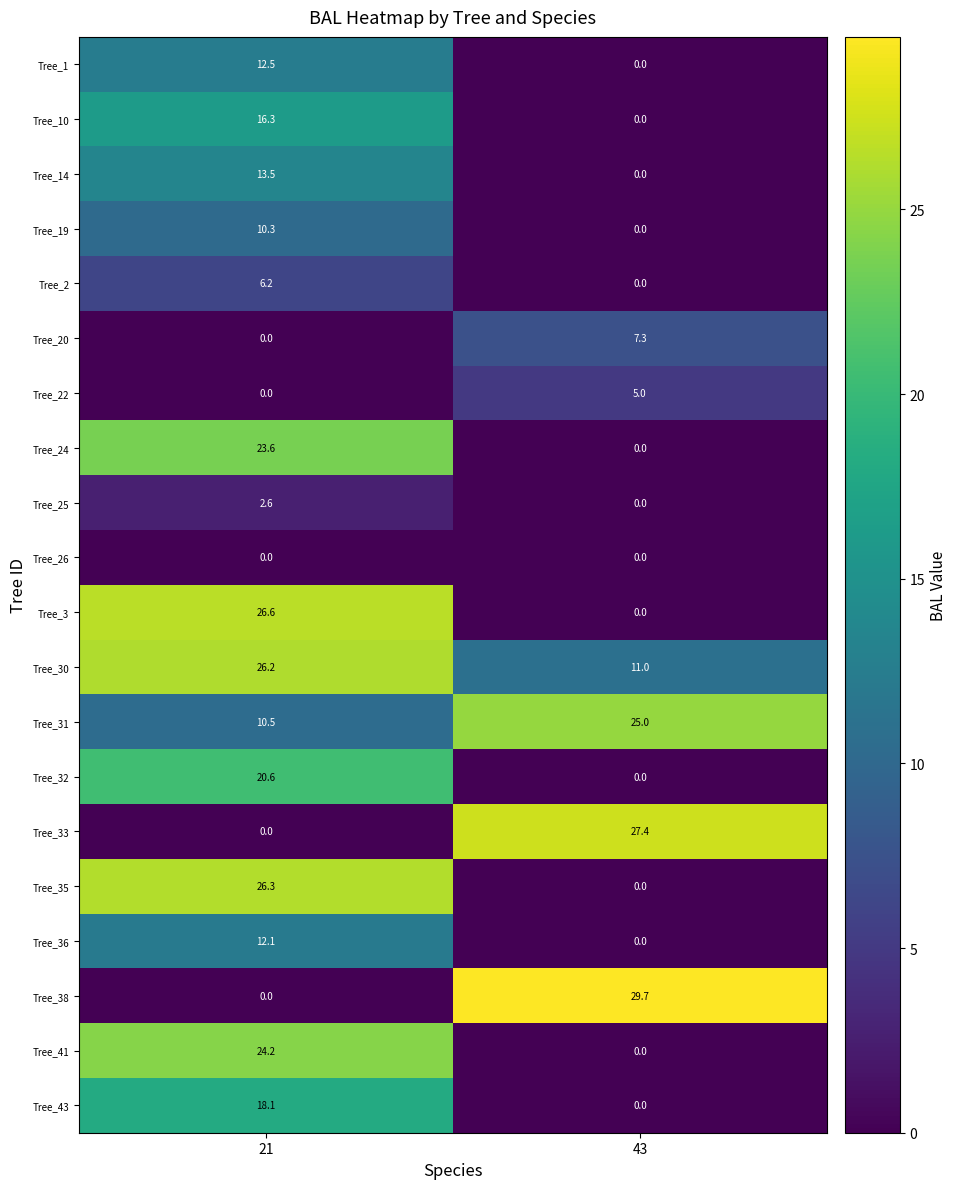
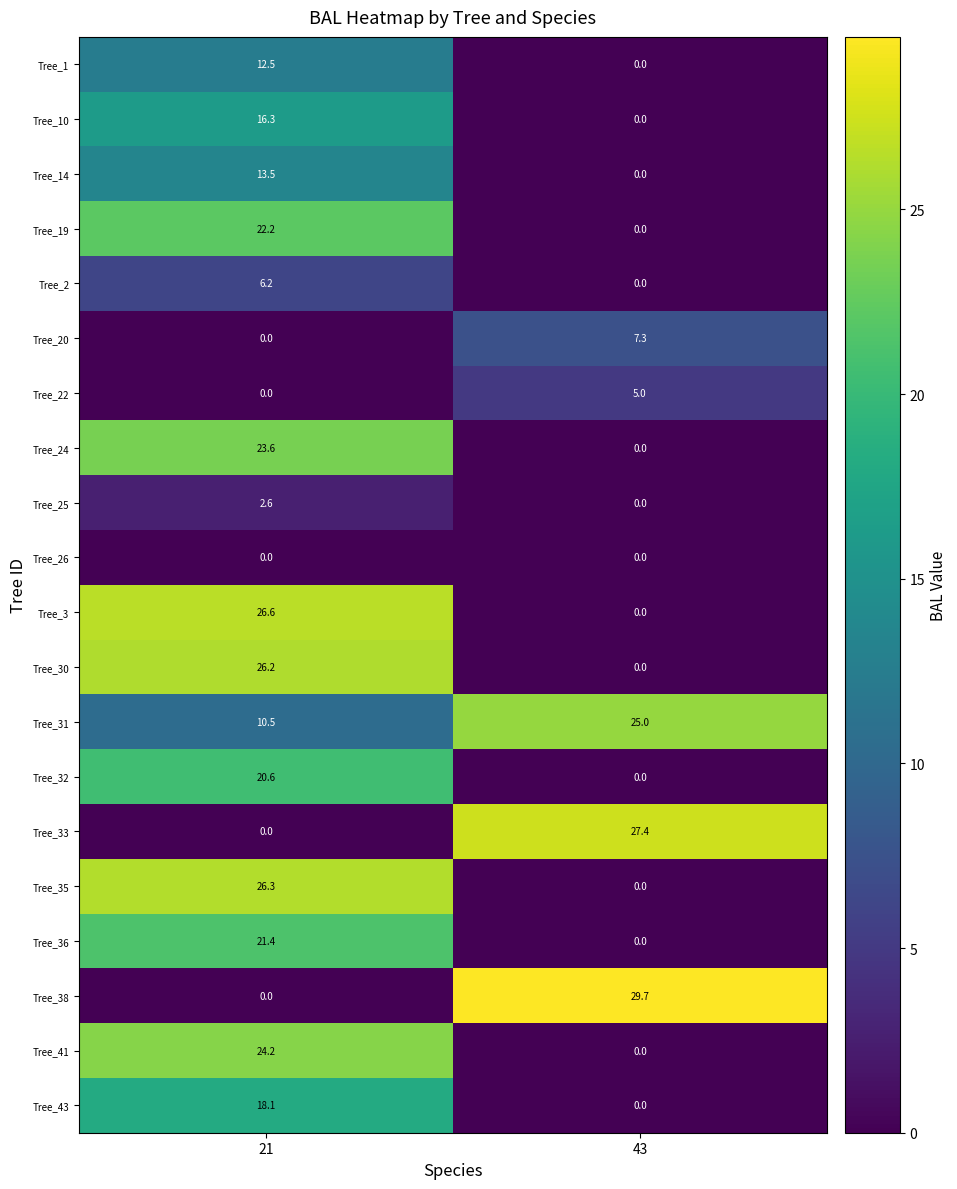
Tree_19, 21: 10.3 -> 22.2
Tree_30, 43: 11.0 -> 0.0
Tree_36, 21: 12.1 -> 21.4
